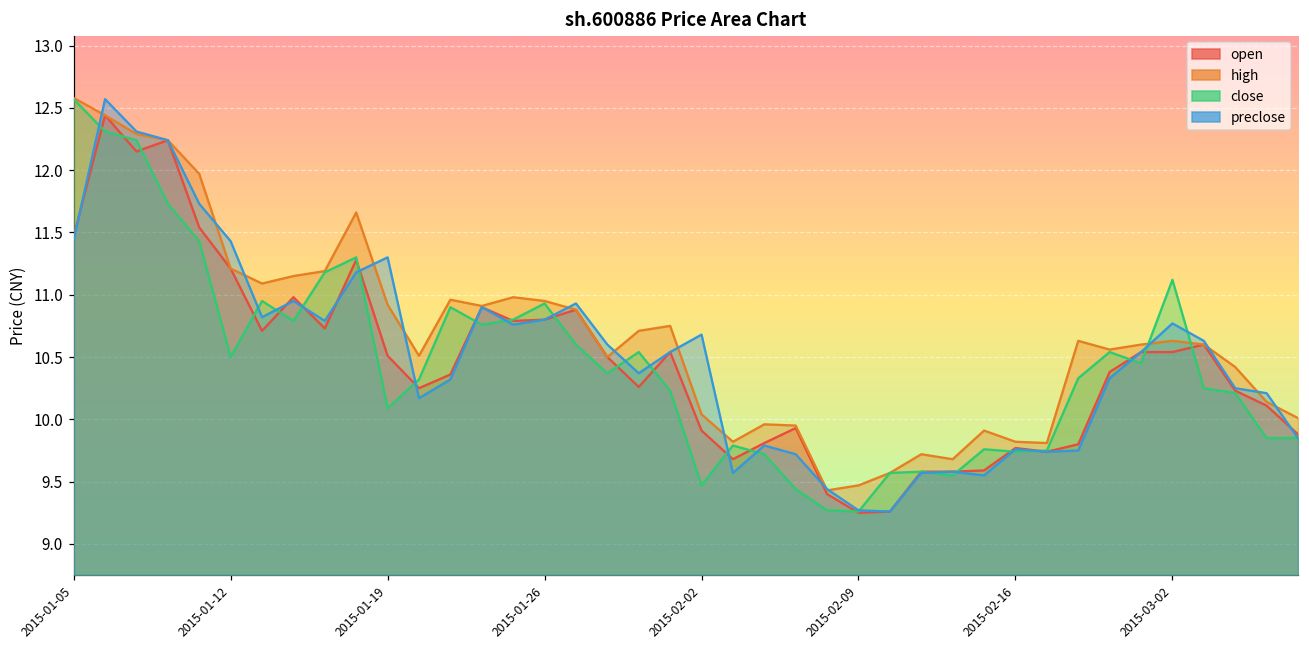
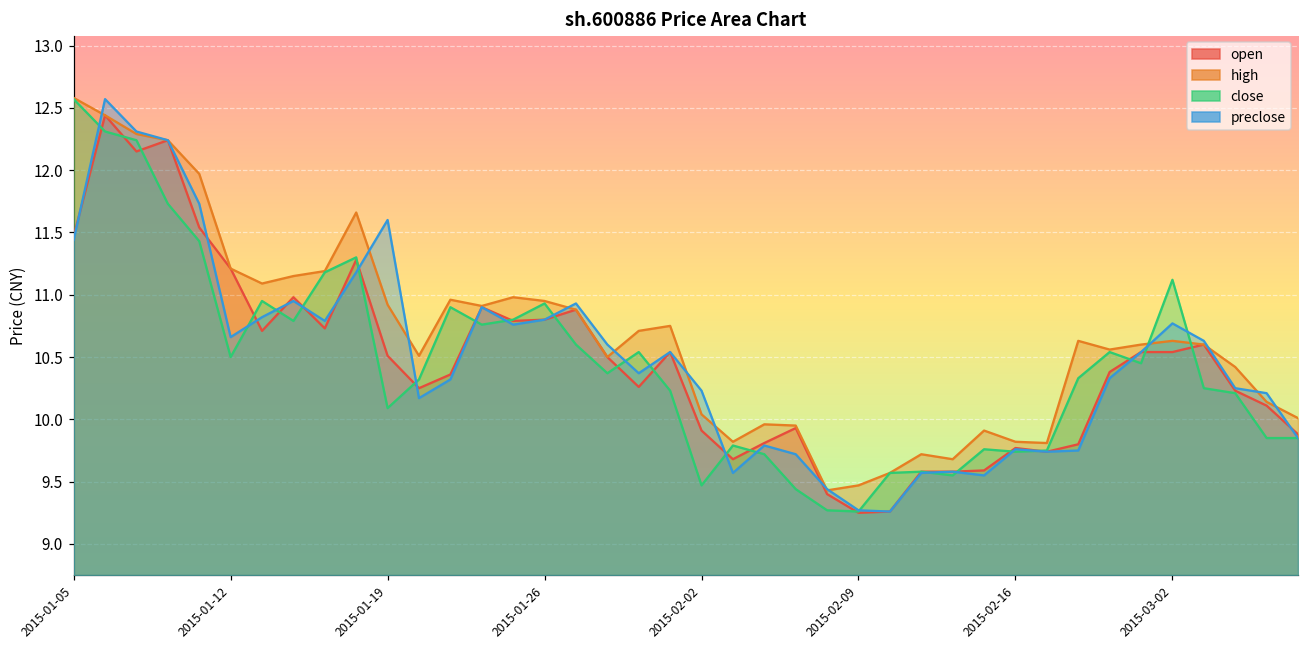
preclose, 2015-01-12: 11.43 -> 10.66
preclose, 2015-01-19: 11.3 -> 11.6
preclose, 2015-02-02: 10.68 -> 10.23
